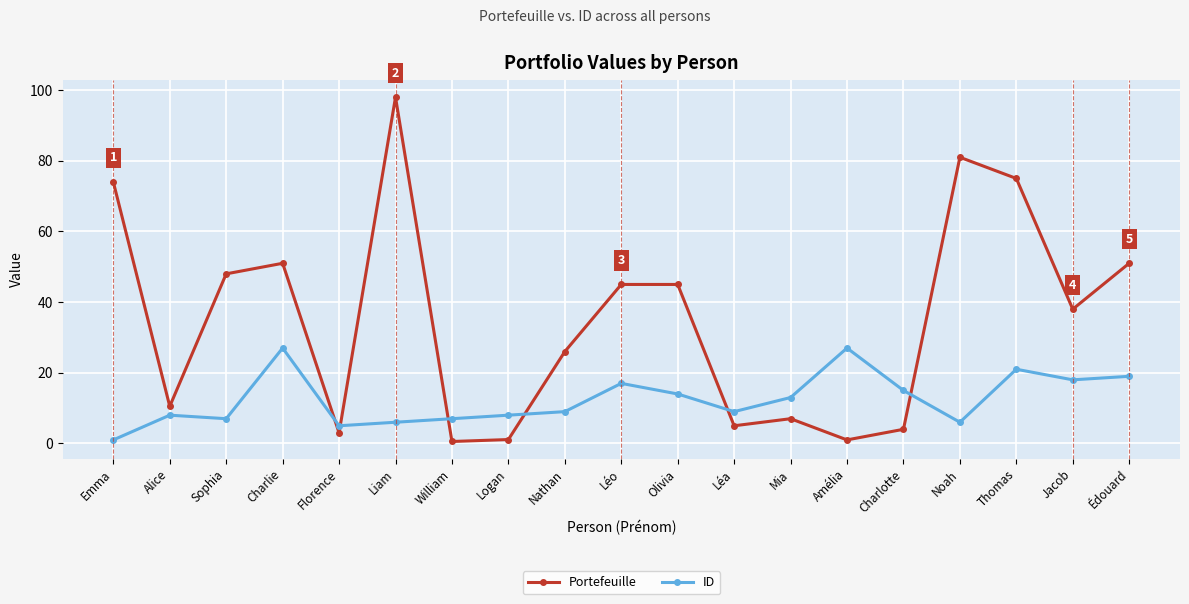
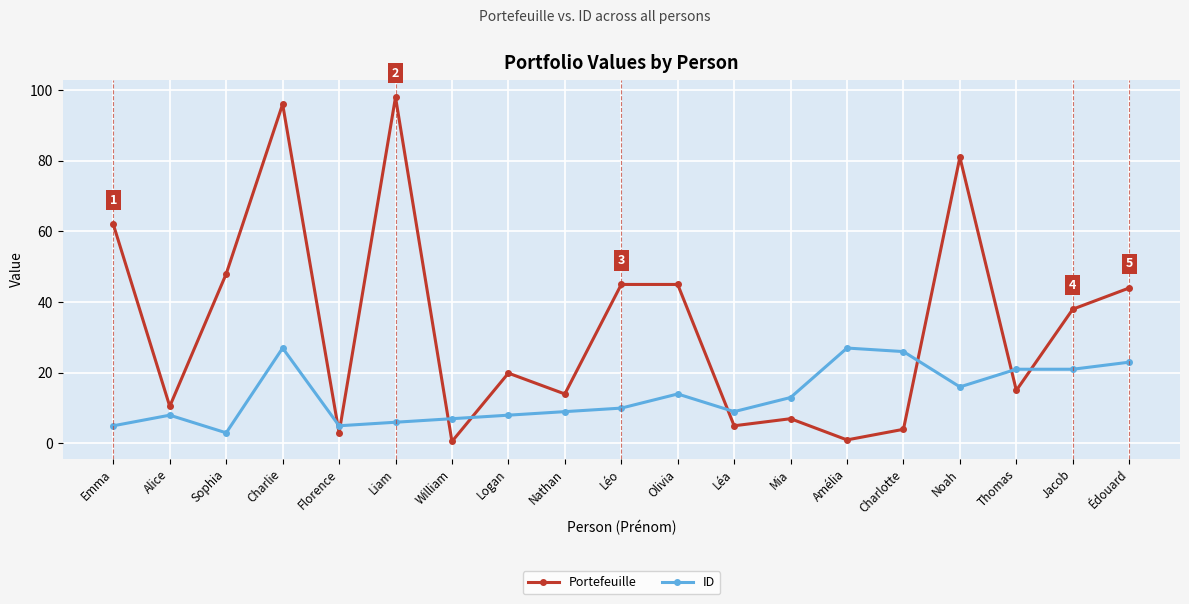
Portefeuille, Emma: 74 -> 62
ID, Emma: 1 -> 5
ID, Sophia: 7 -> 3
Portefeuille, Charlie: 51 -> 96
Portefeuille, Logan: 1 -> 20
Portefeuille, Nathan: 26 -> 14
ID, Léo: 17 -> 10
ID, Charlotte: 15 -> 26
ID, Noah: 6 -> 16
Portefeuille, Thomas: 75 -> 15
ID, Jacob: 18 -> 21
Portefeuille, Édouard: 51 -> 44
ID, Édouard: 19 -> 23
